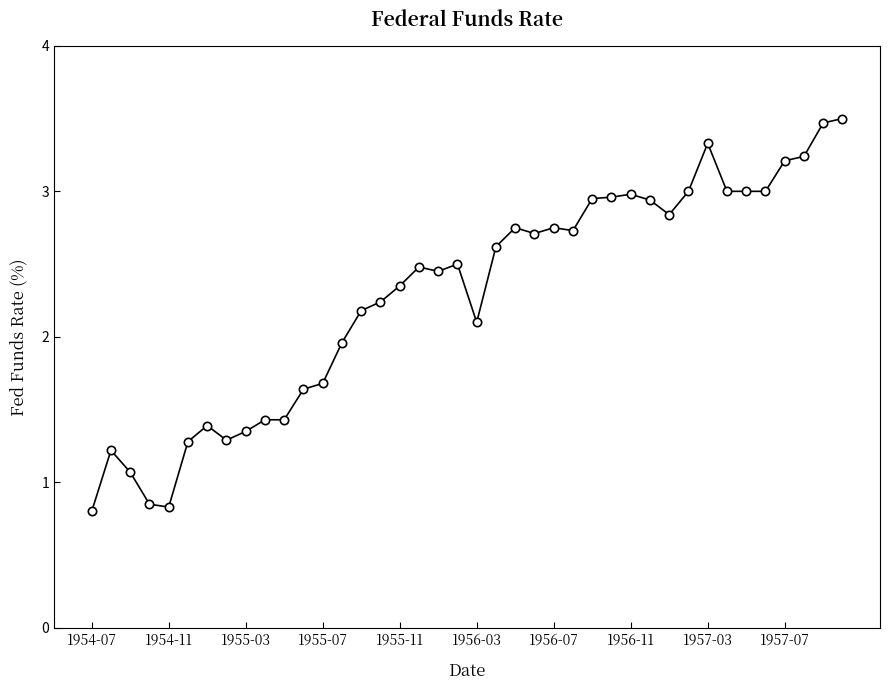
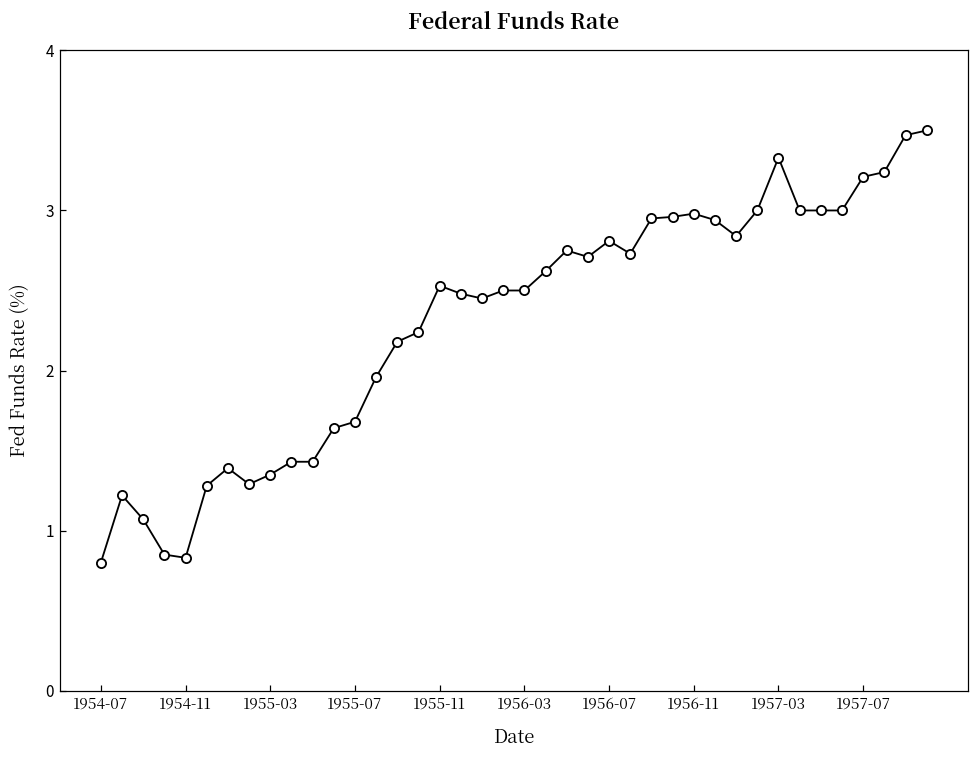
1955-11: 2.35 -> 2.53
1956-03: 2.1 -> 2.5
1956-07: 2.75 -> 2.81
